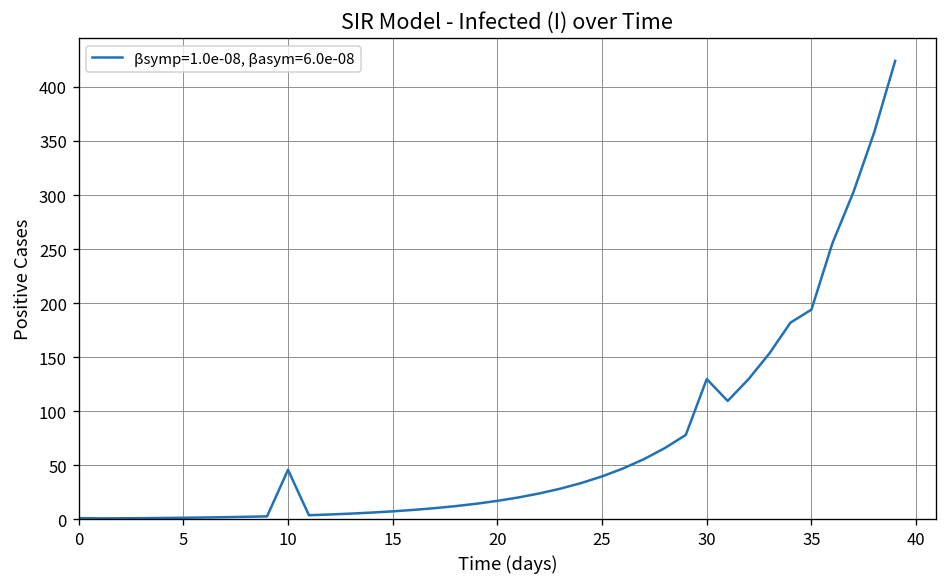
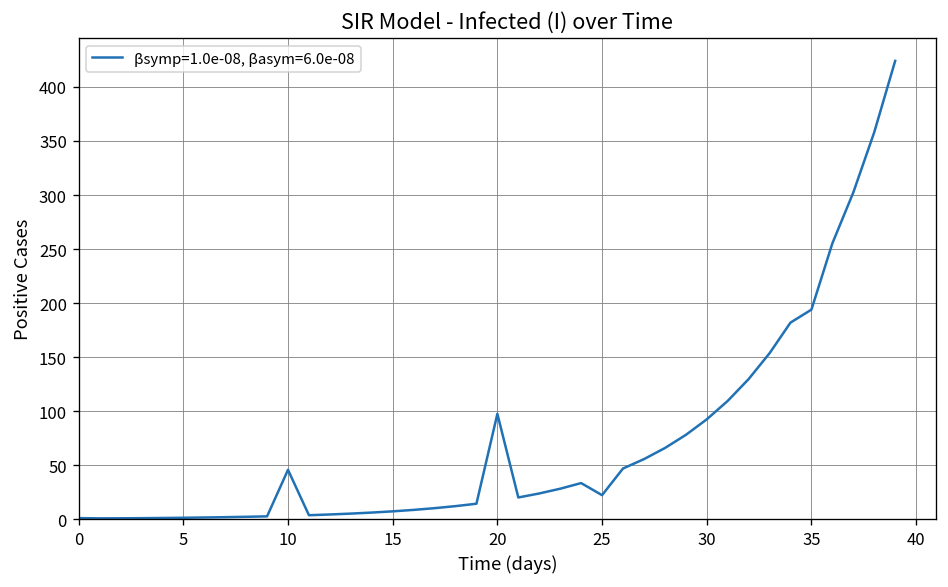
20: 20 -> 100
25: 40 -> 20
30: 130 -> 90
